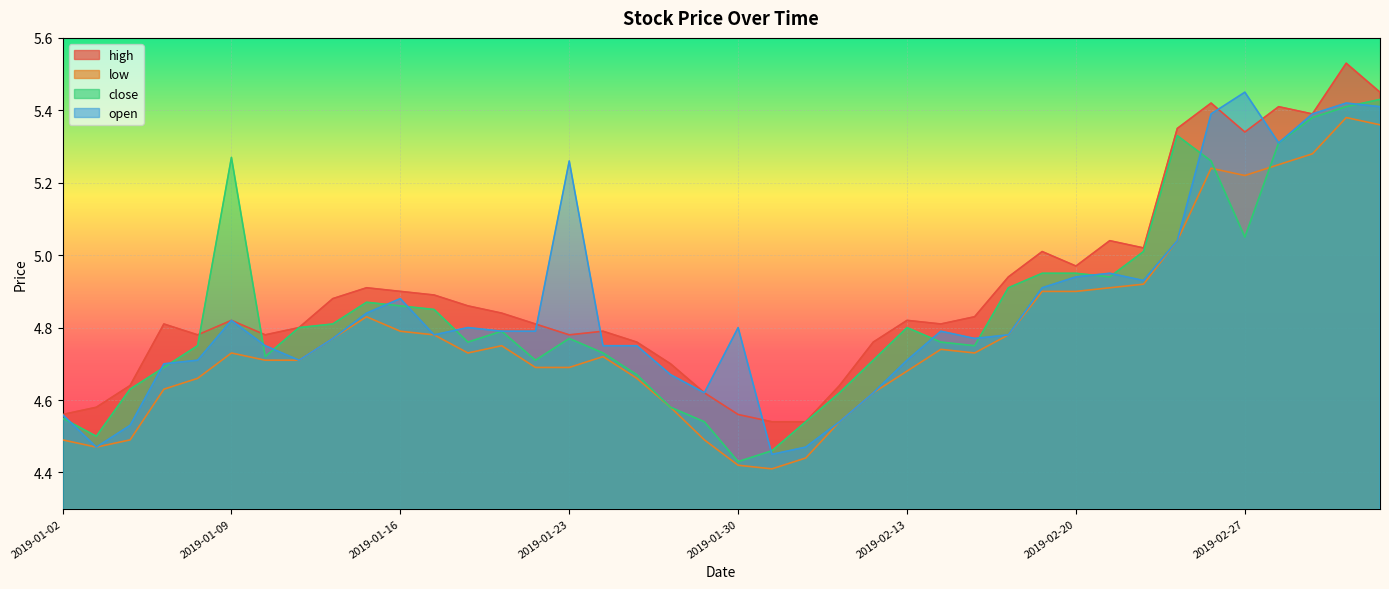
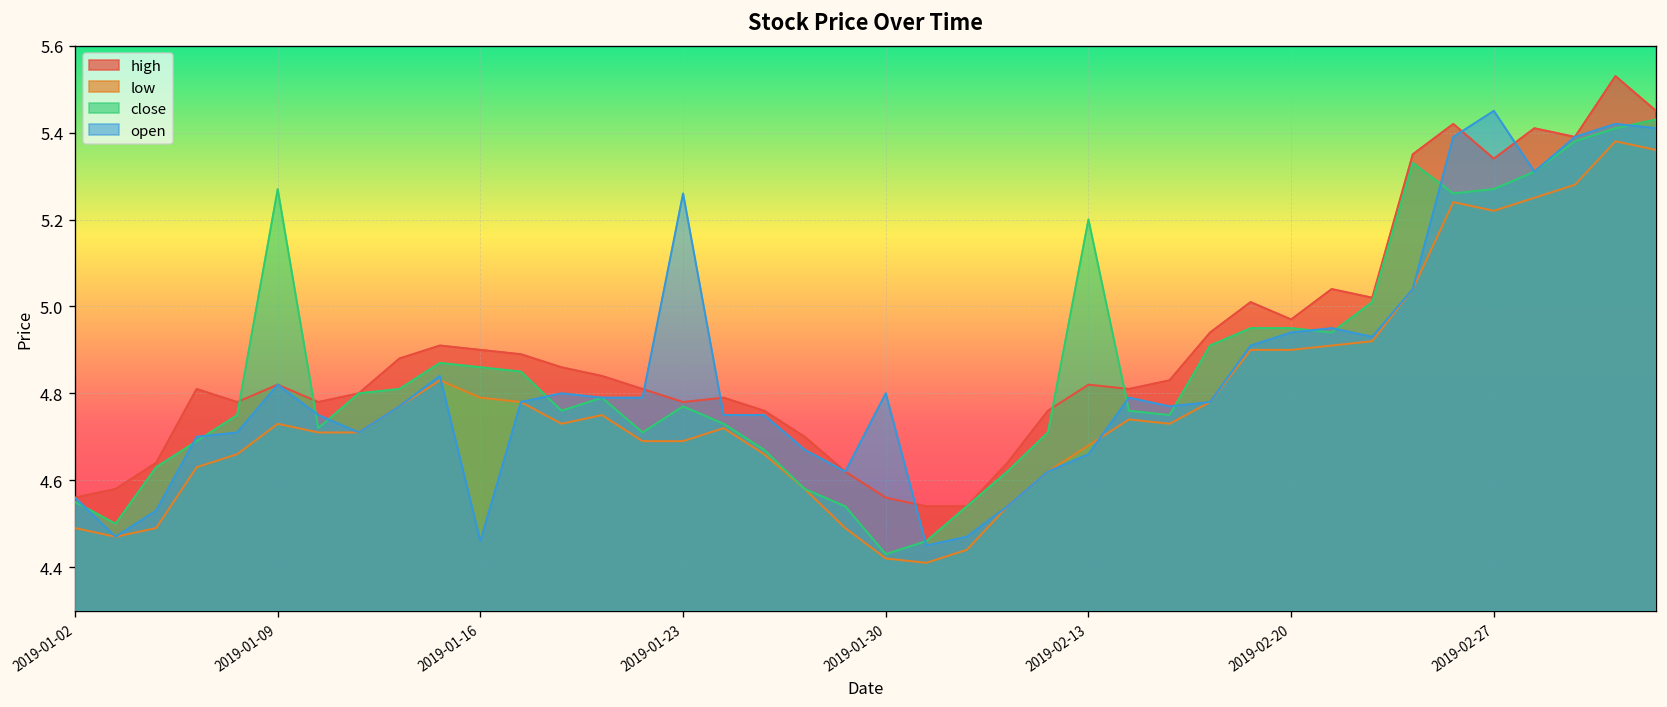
open, 2019-01-16: 4.88 -> 4.46
close, 2019-02-13: 4.8 -> 5.2
open, 2019-02-13: 4.71 -> 4.66
close, 2019-02-27: 5.05 -> 5.27
